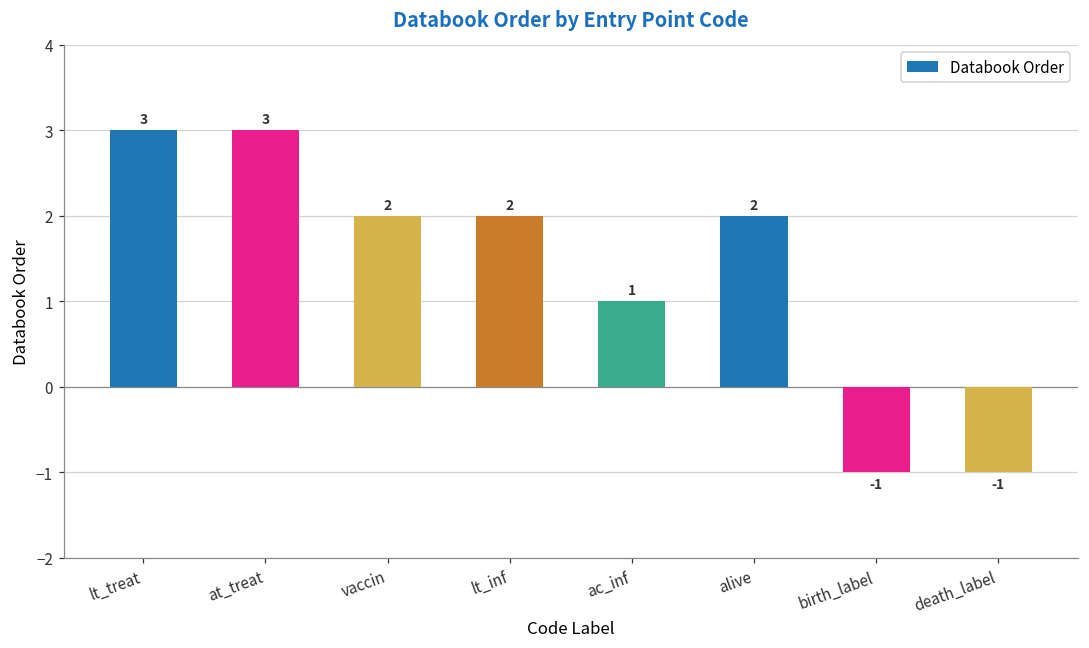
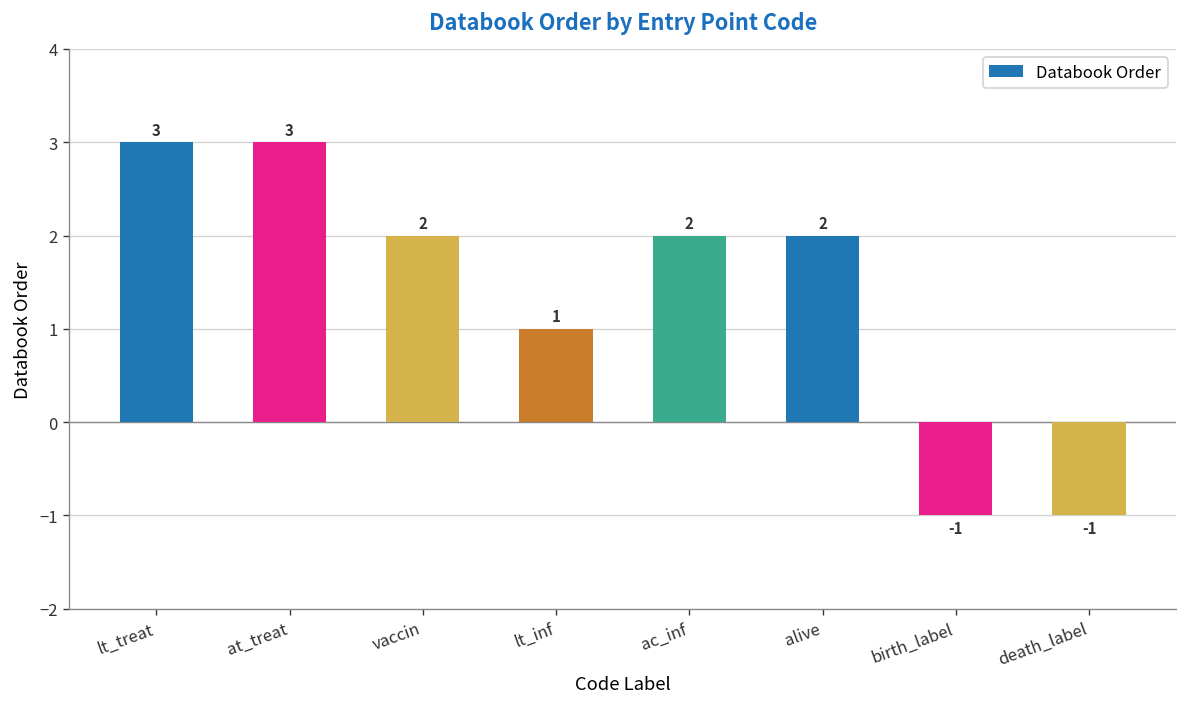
lt_inf: 2 -> 1
ac_inf: 1 -> 2
